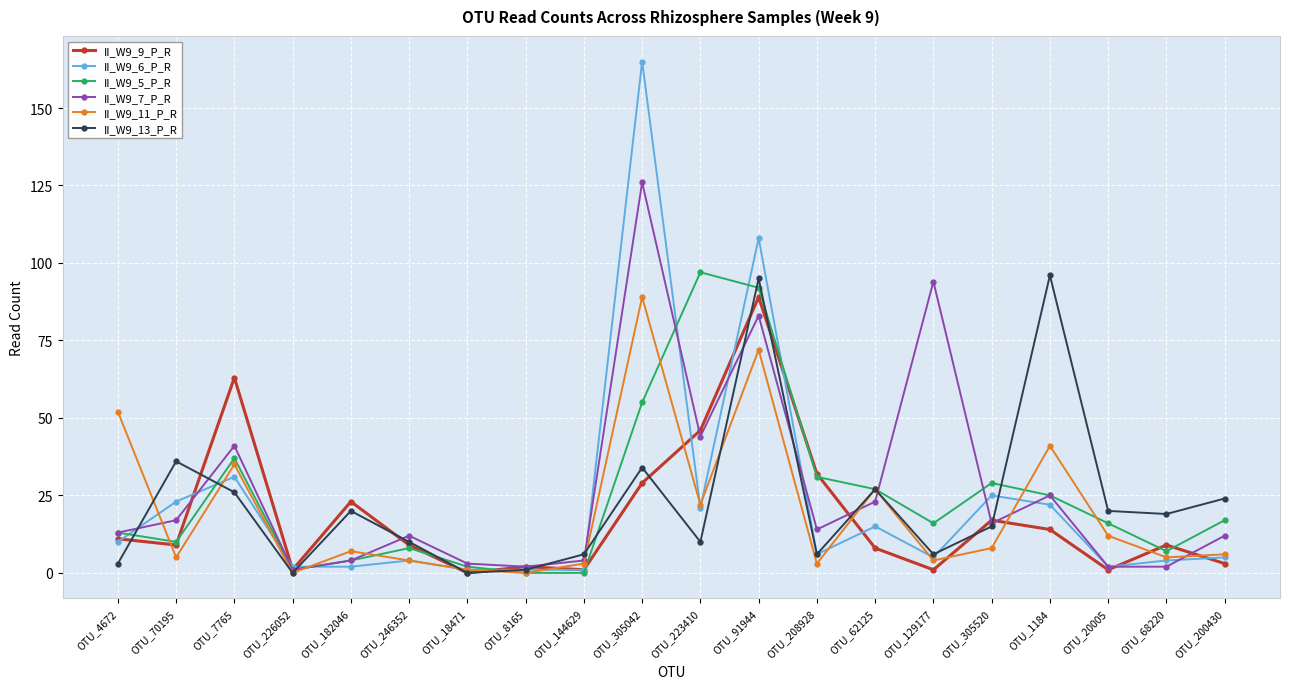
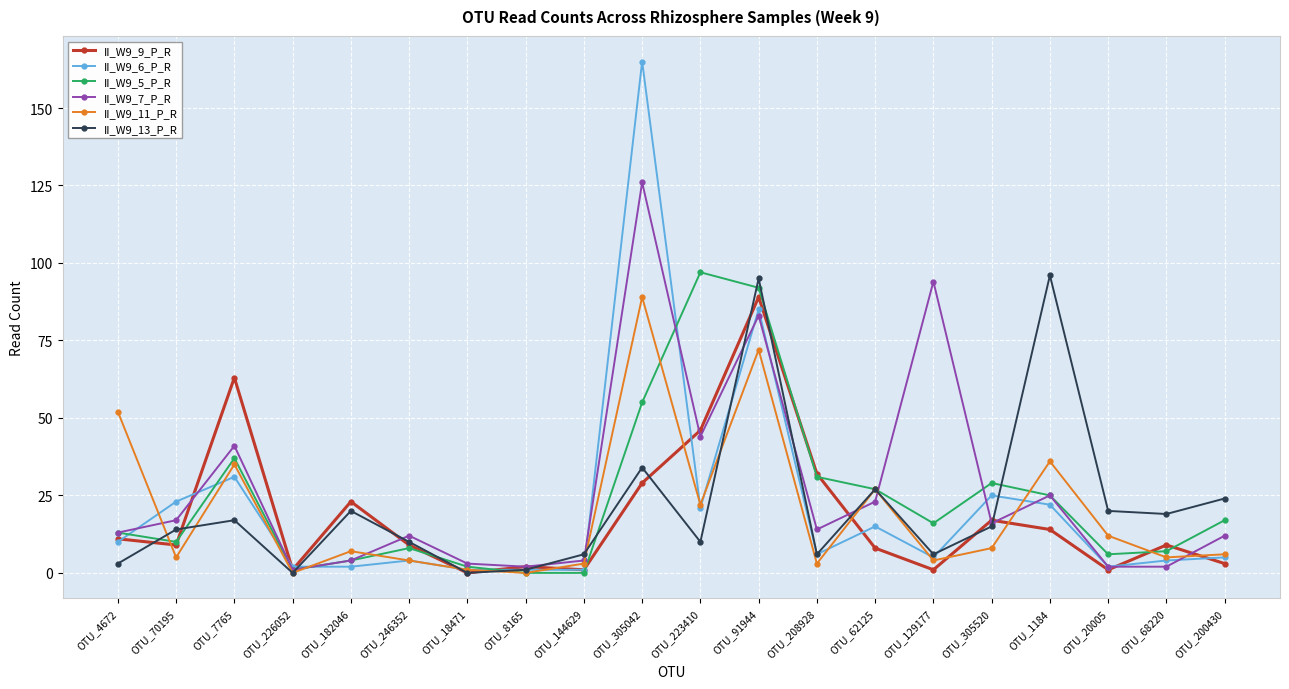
II_W9_13_P_R, OTU_70195: 36 -> 14
II_W9_13_P_R, OTU_7765: 26 -> 17
II_W9_6_P_R, OTU_91944: 108 -> 85
II_W9_11_P_R, OTU_1184: 41 -> 36
II_W9_5_P_R, OTU_20005: 16 -> 6
